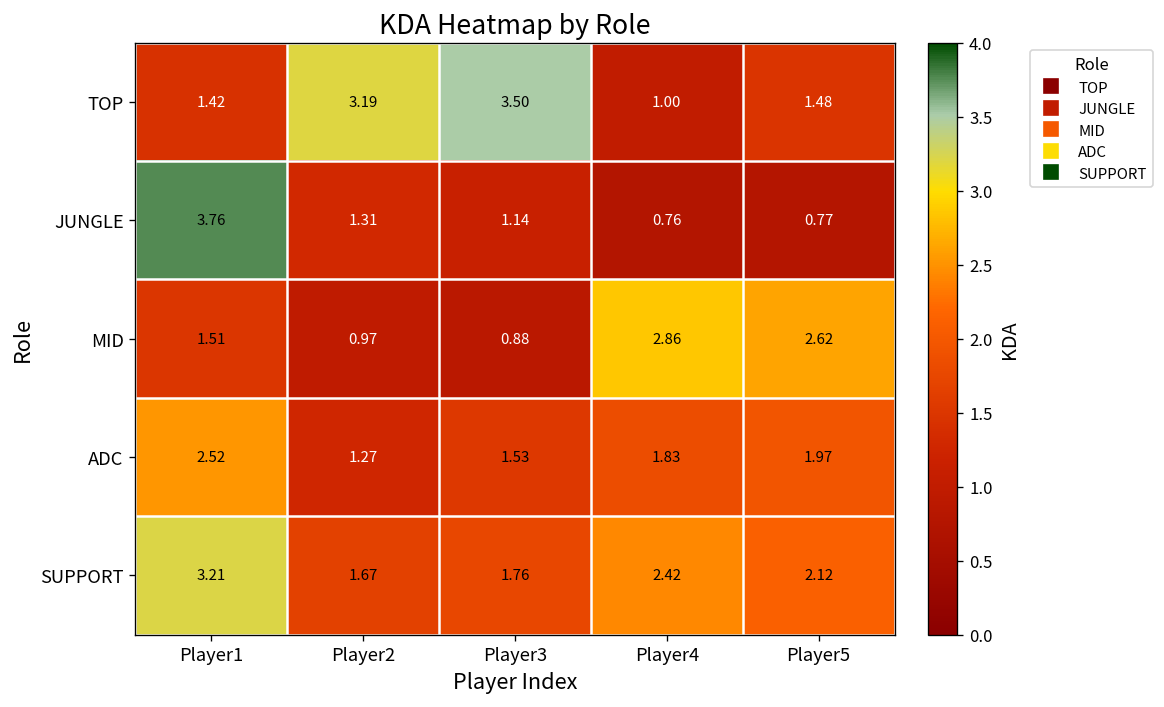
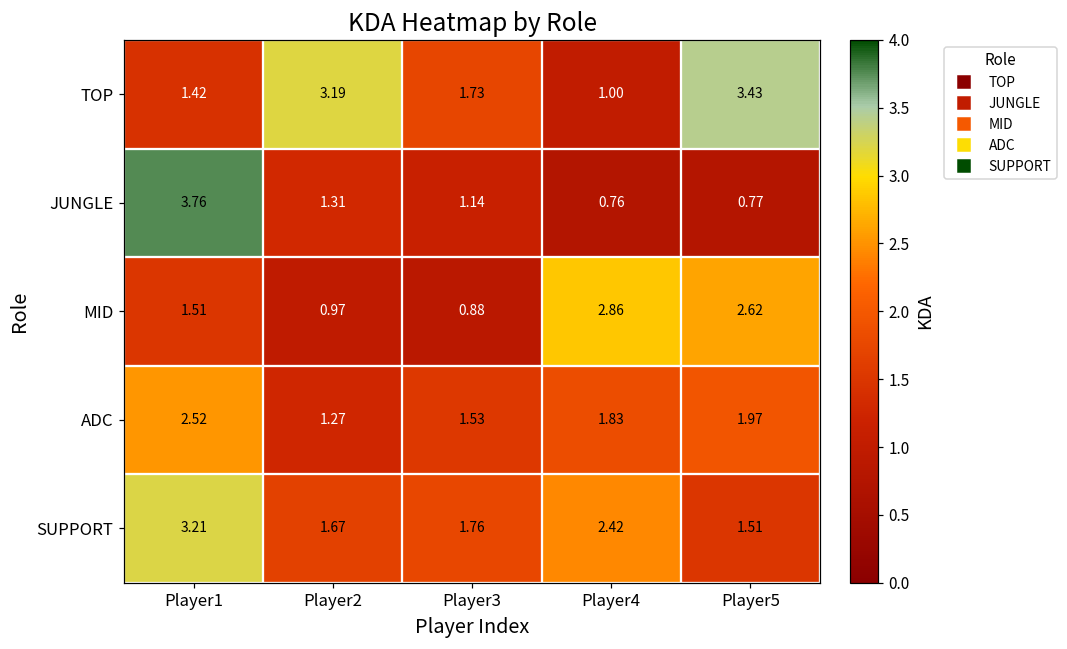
TOP, Player3: 3.50 -> 1.73
TOP, Player5: 1.48 -> 3.43
SUPPORT, Player5: 2.12 -> 1.51
